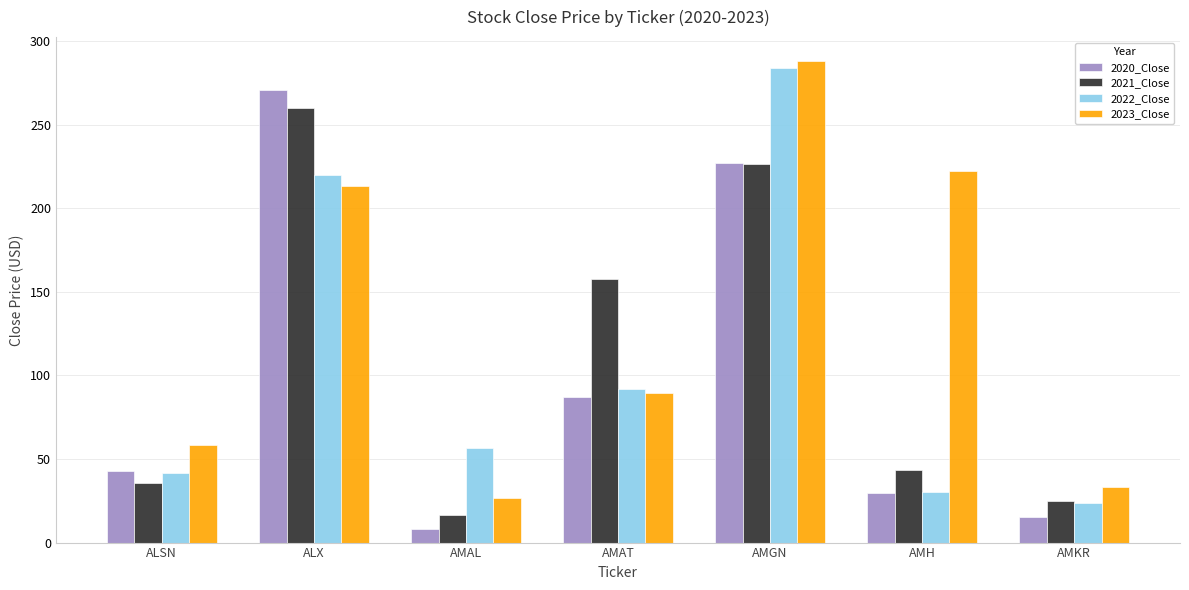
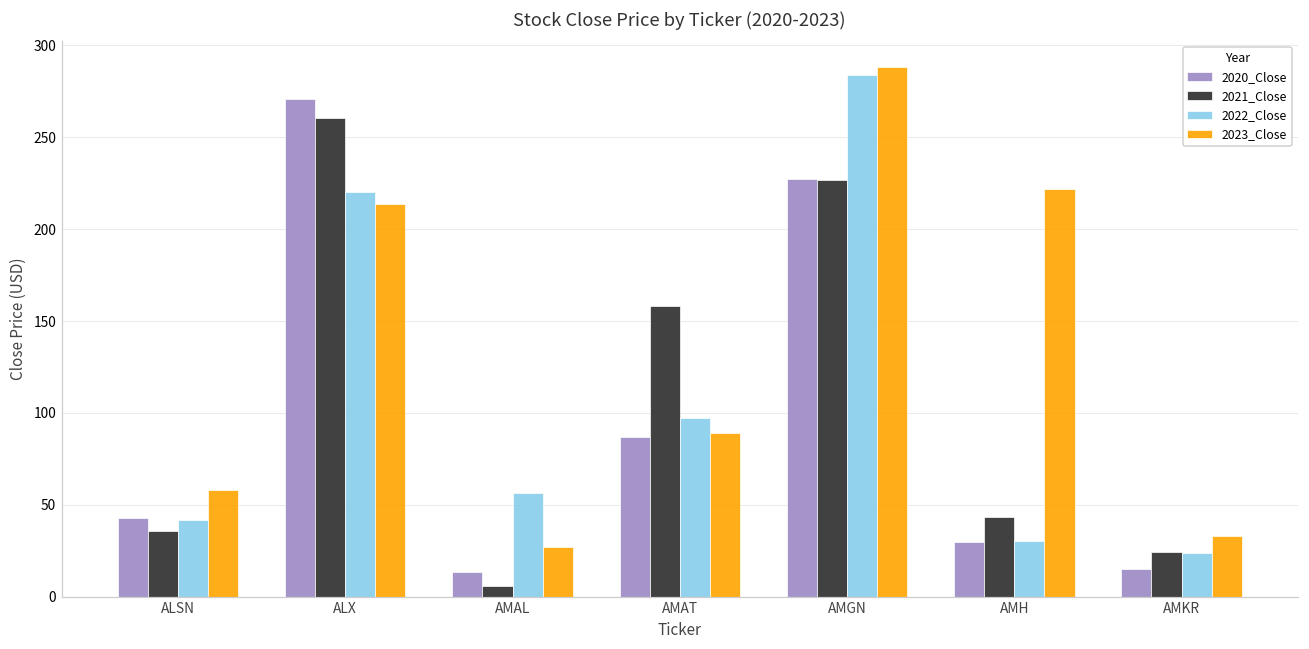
2020_Close, AMAL: 8 -> 14
2021_Close, AMAL: 17 -> 6
2022_Close, AMAT: 92 -> 97
